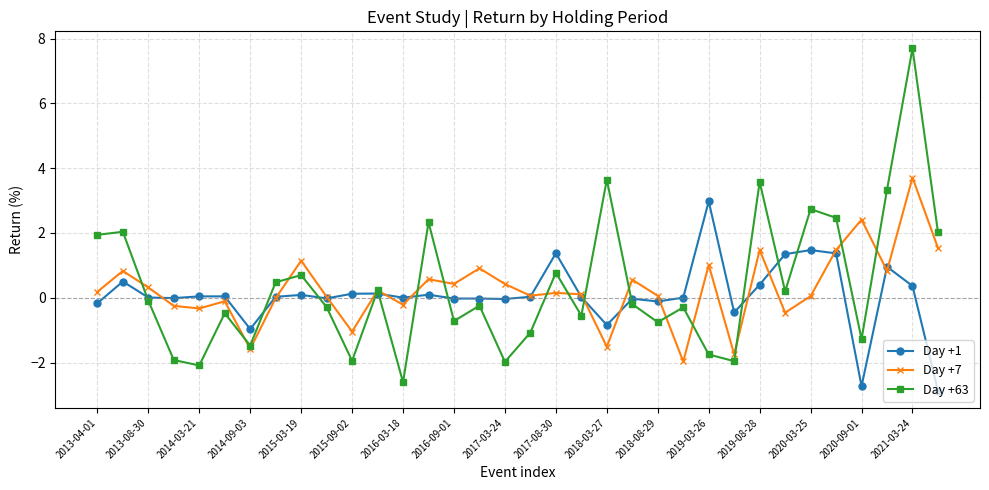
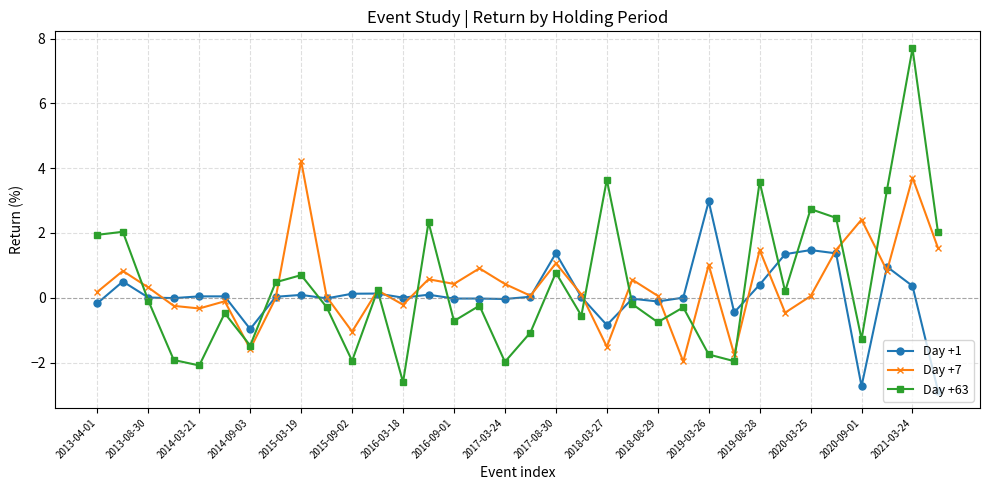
Day +7, 2015-03-19: 1.1 -> 4.2
Day +7, 2017-08-30: 0.2 -> 1.1
